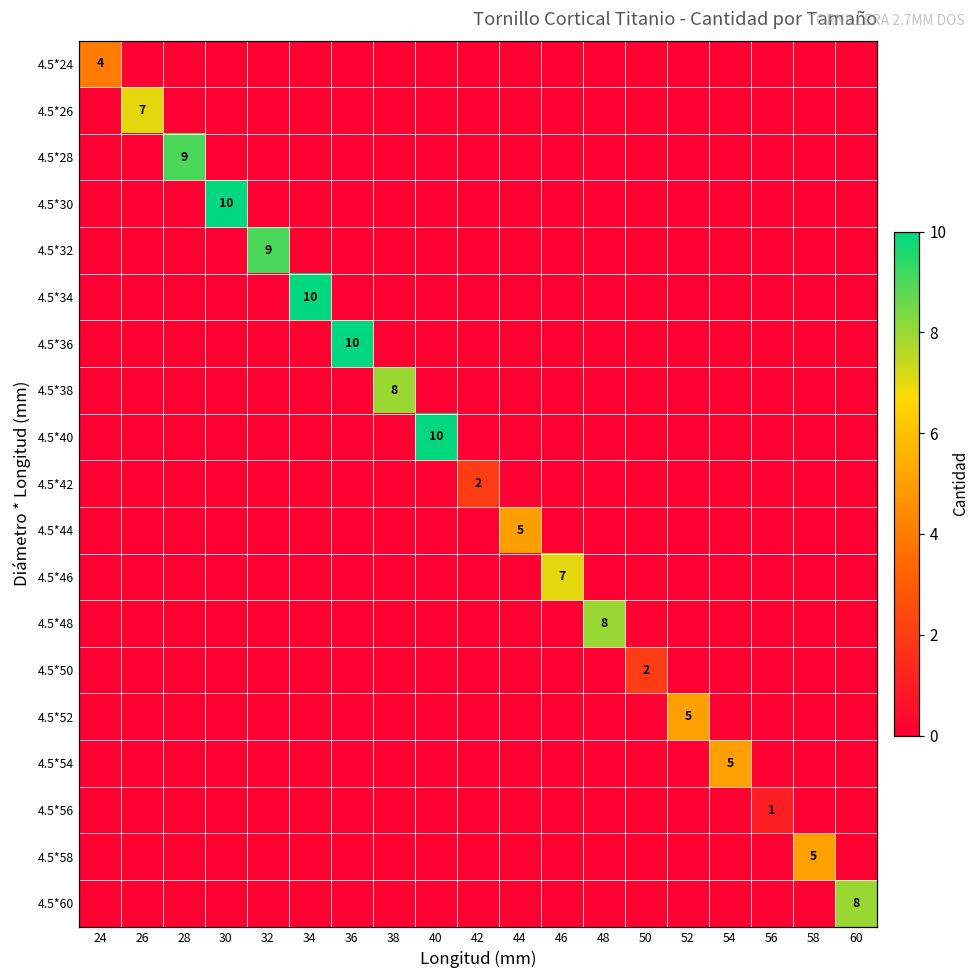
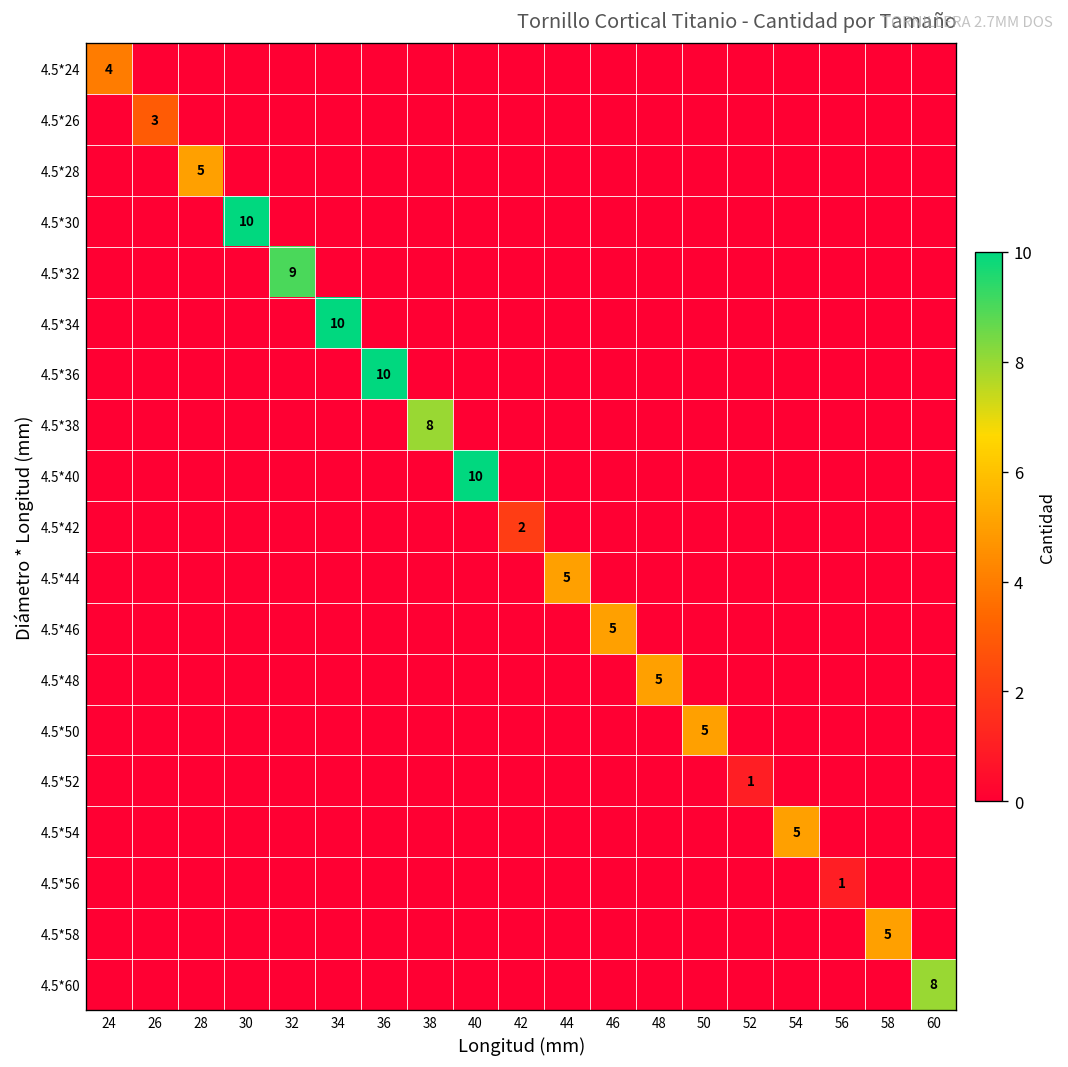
4.5*26, 26: 7 -> 3
4.5*28, 28: 9 -> 5
4.5*46, 46: 7 -> 5
4.5*48, 48: 8 -> 5
4.5*50, 50: 2 -> 5
4.5*52, 52: 5 -> 1
